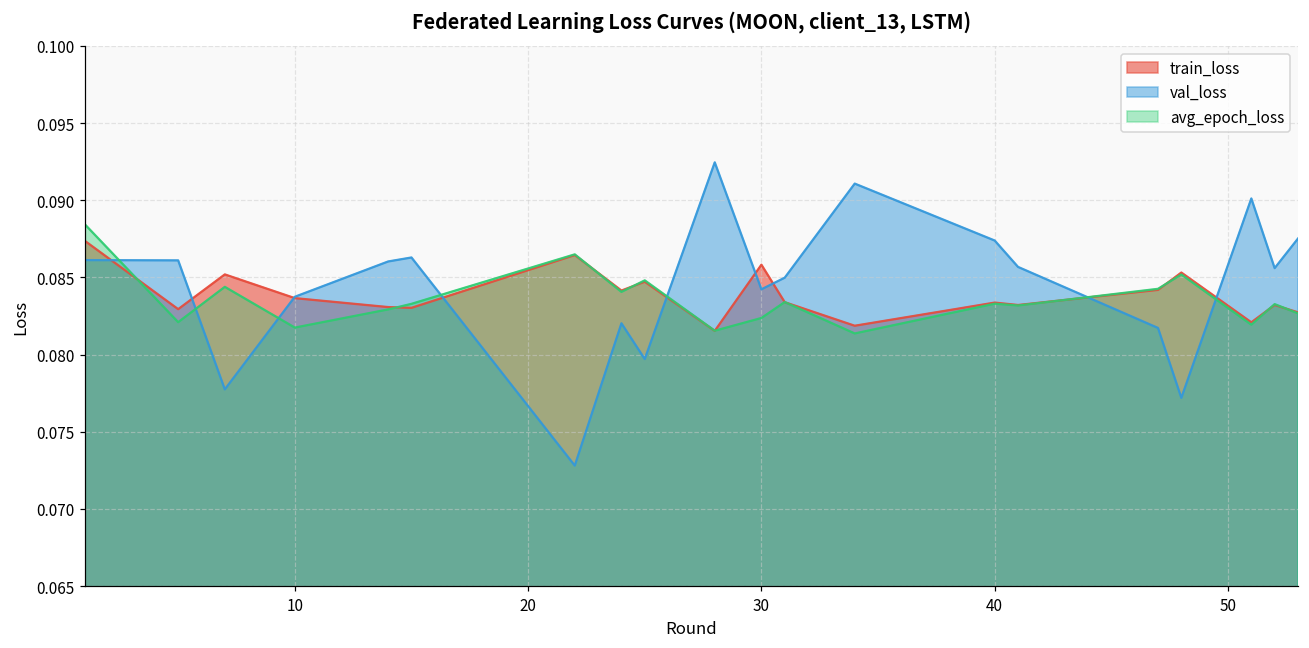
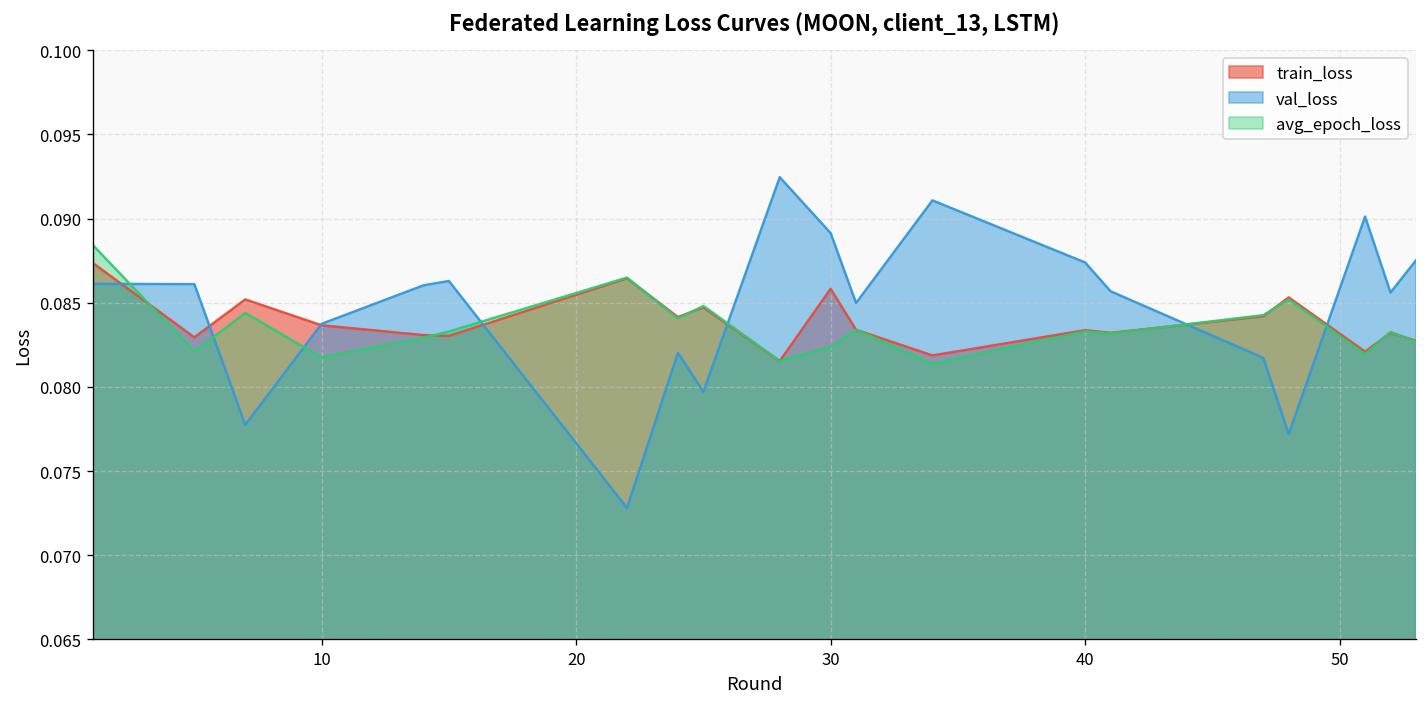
val_loss, 30: 0.0842 -> 0.0891
